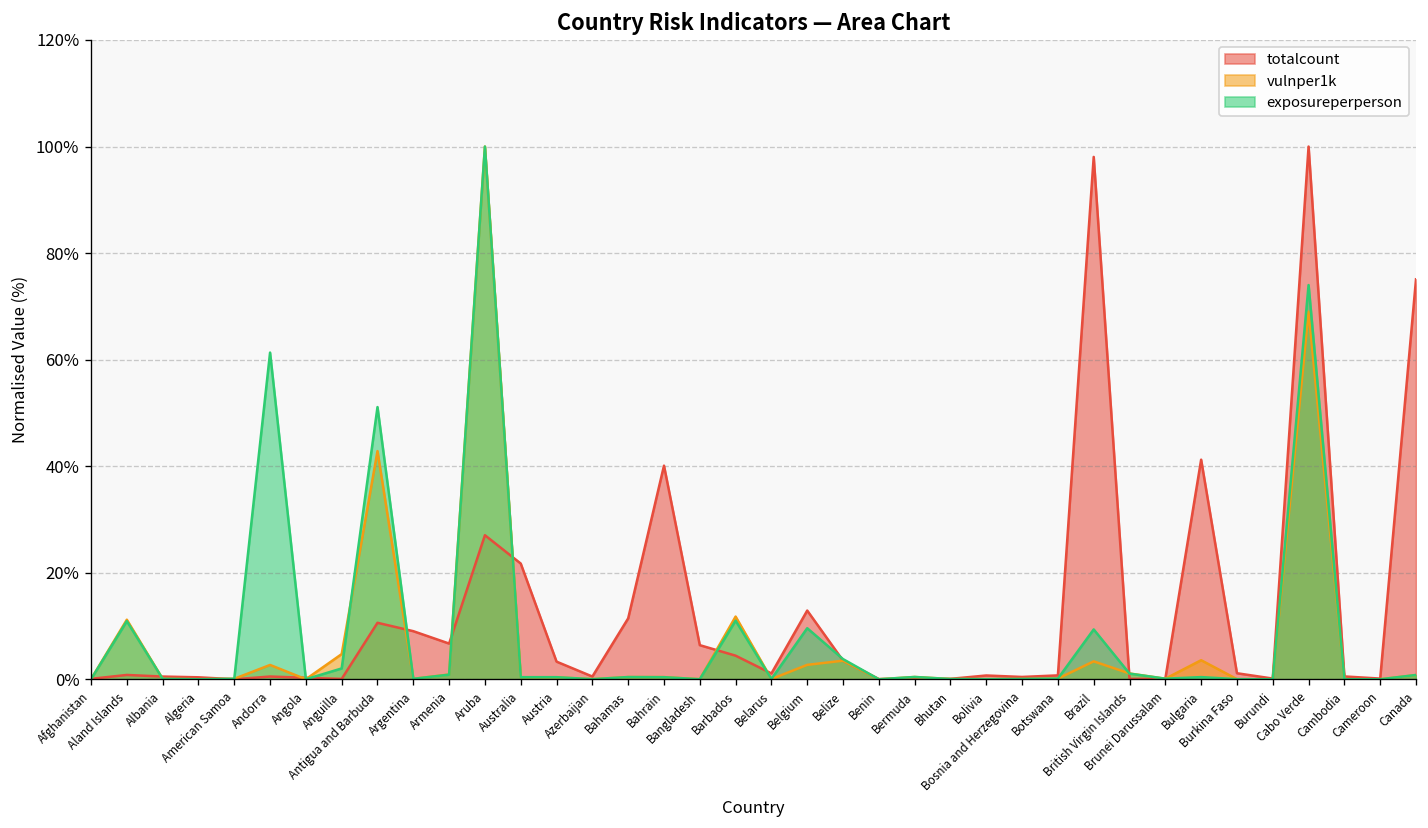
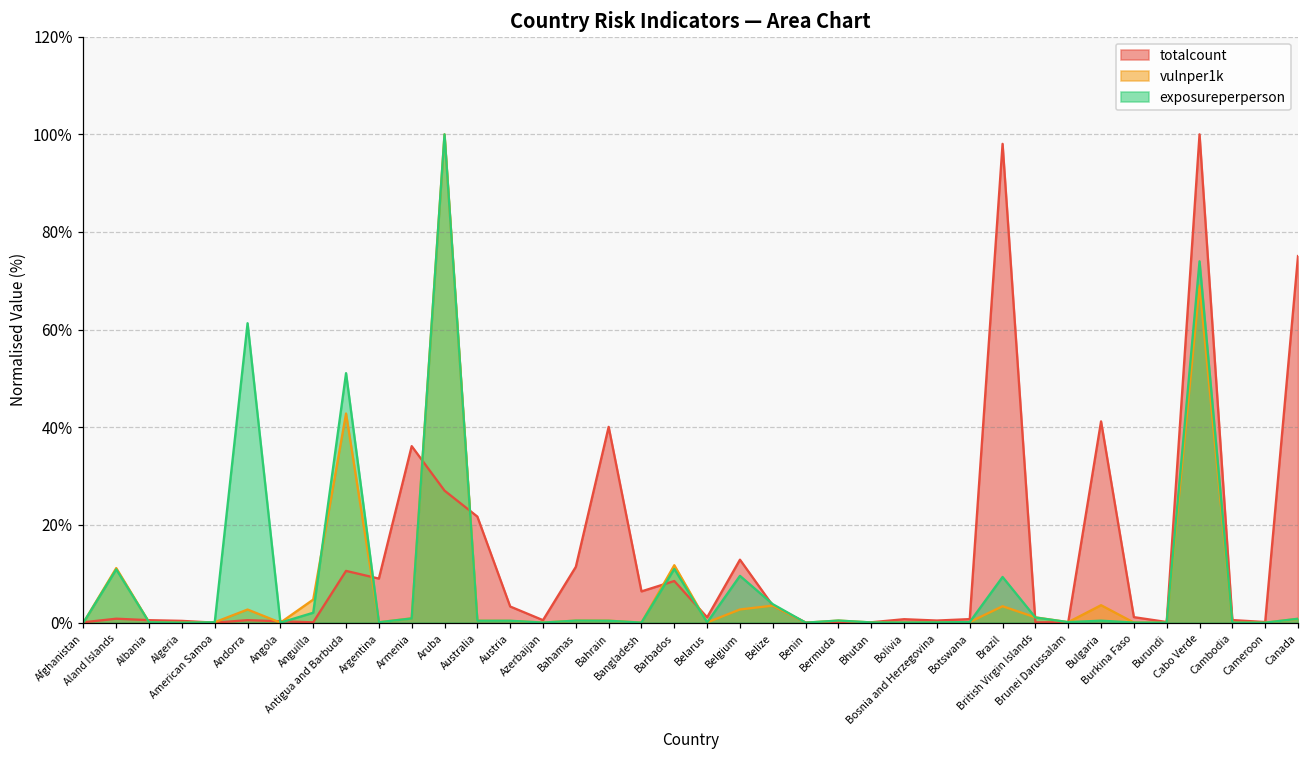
totalcount, Armenia: 7% -> 36%
totalcount, Barbados: 4% -> 9%
